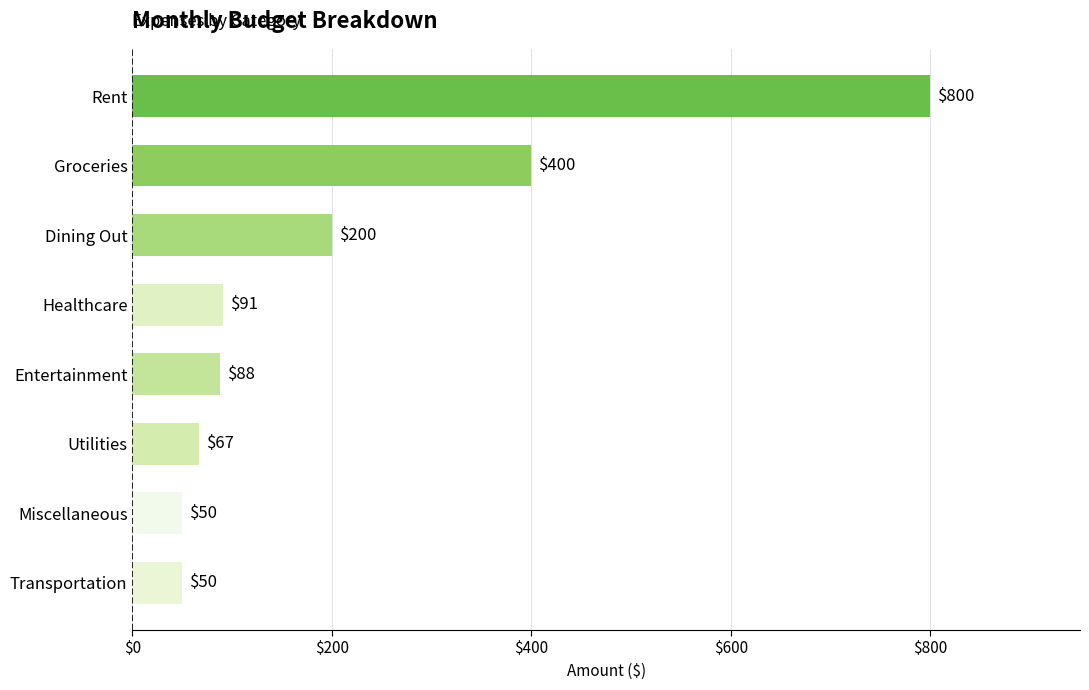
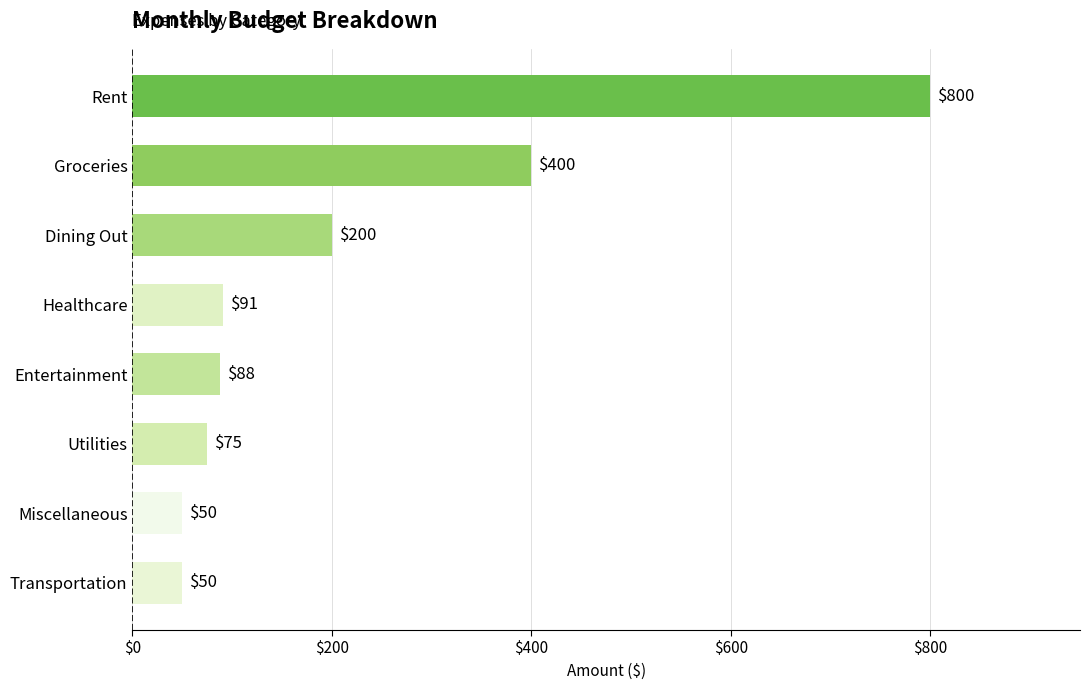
Utilities: $67 -> $75
